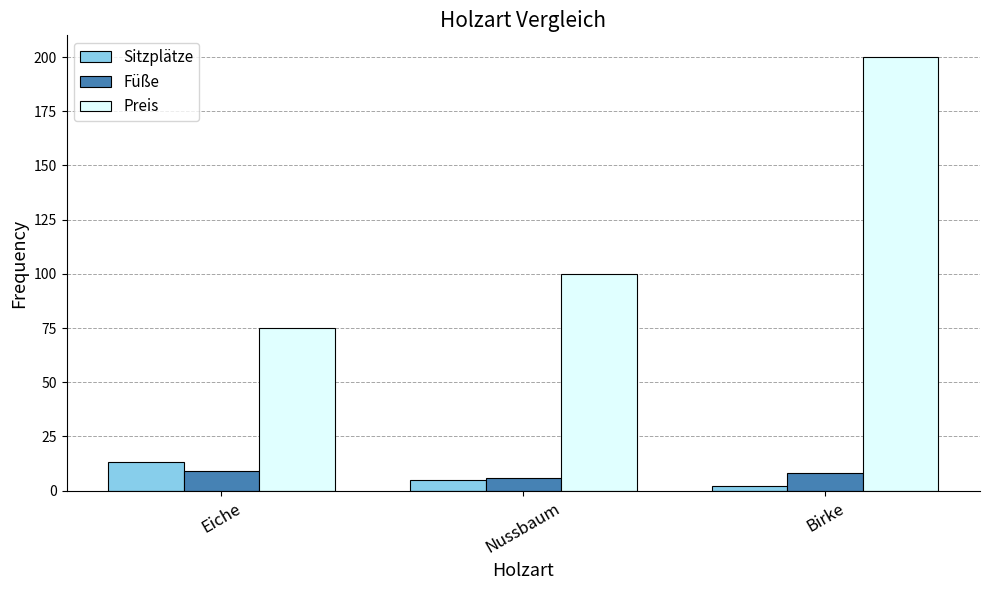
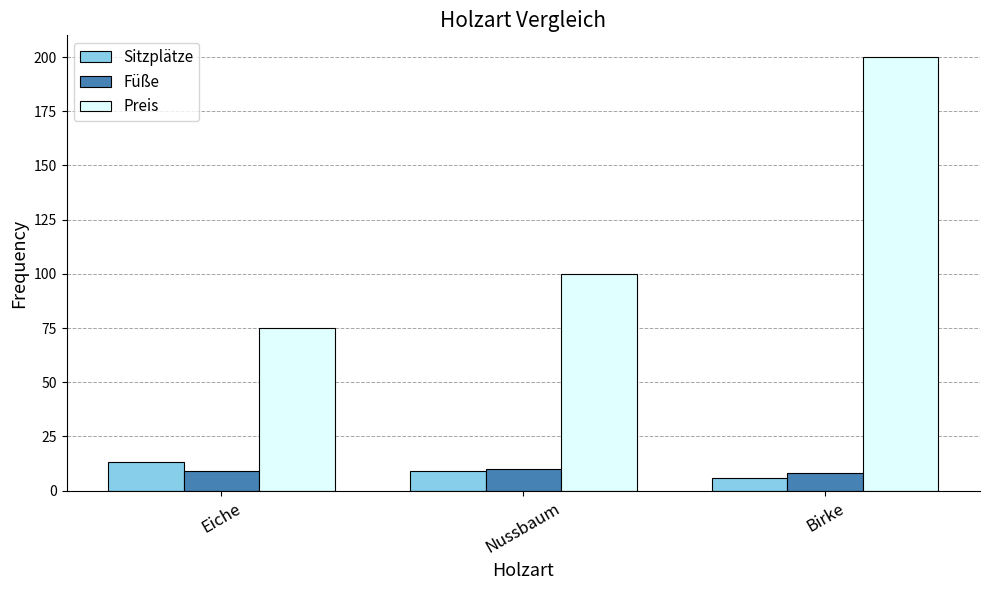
Sitzplätze, Nussbaum: 5 -> 9
Füße, Nussbaum: 6 -> 10
Sitzplätze, Birke: 2 -> 6
